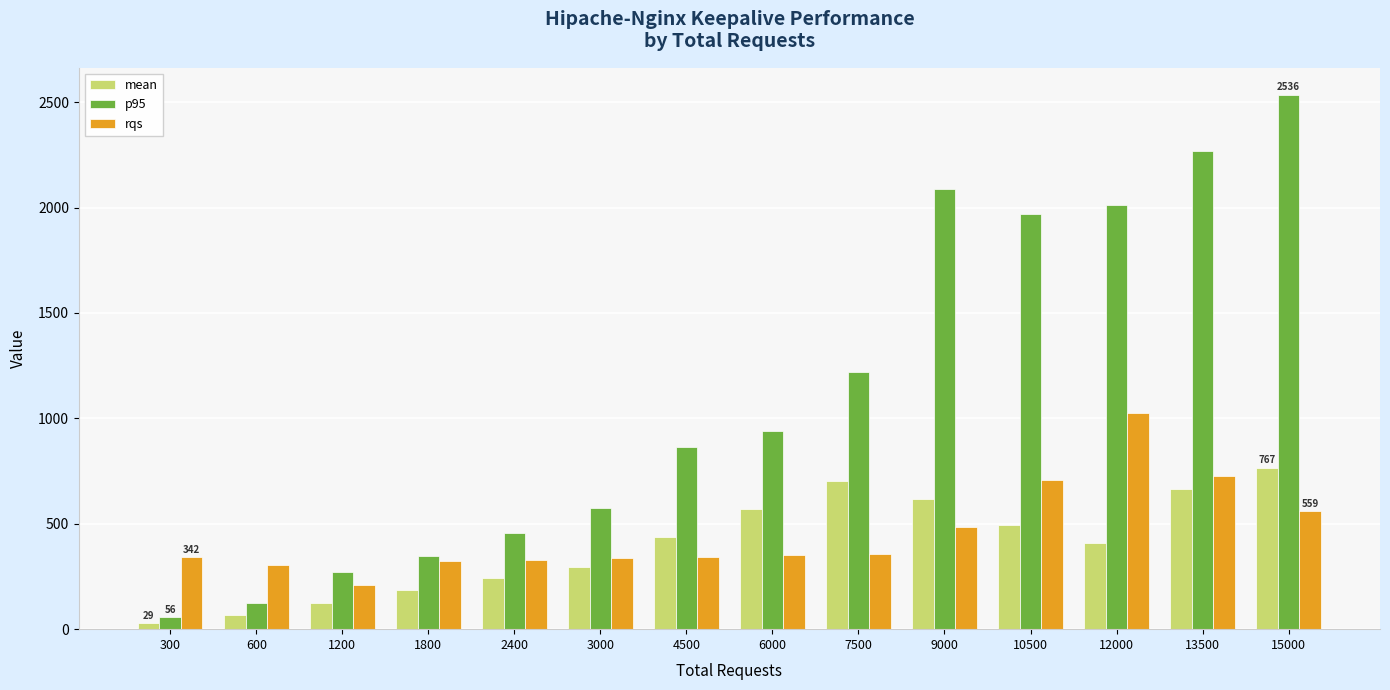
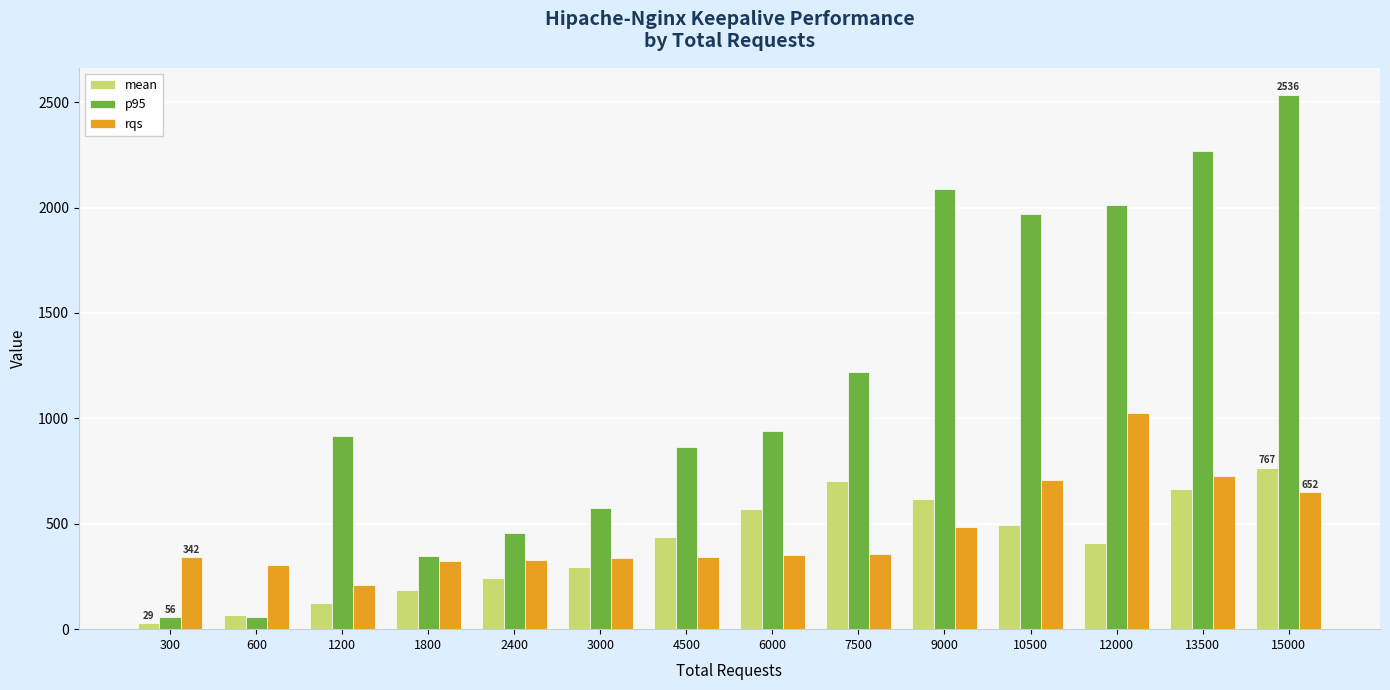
p95, 600: 120 -> 60
p95, 1200: 270 -> 910
rqs, 15000: 559 -> 652
